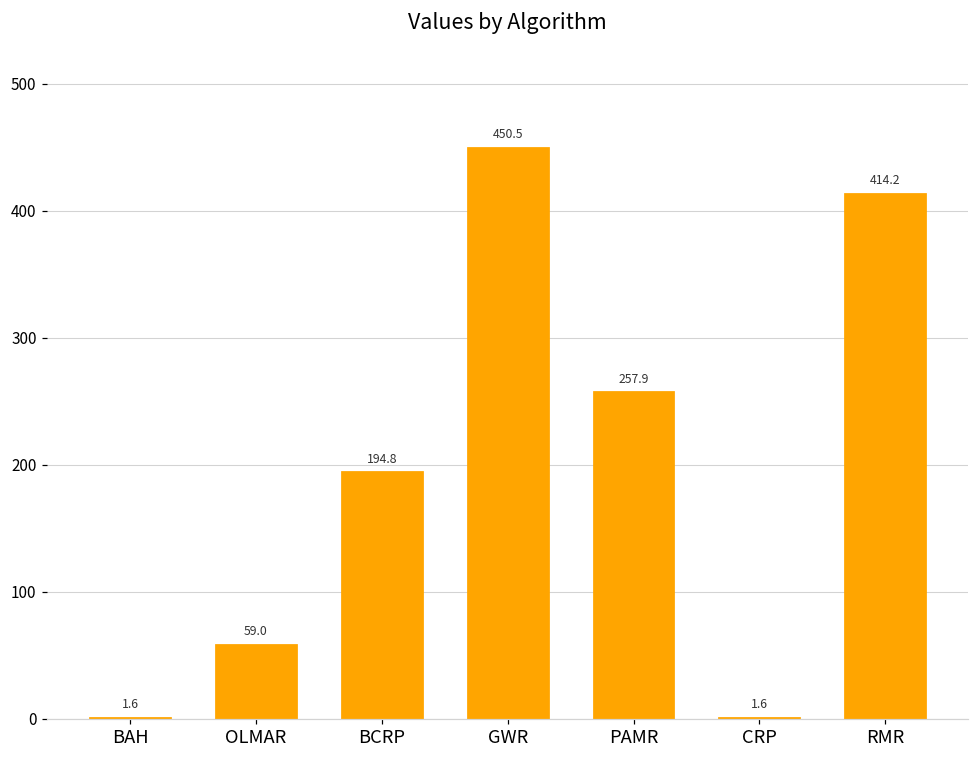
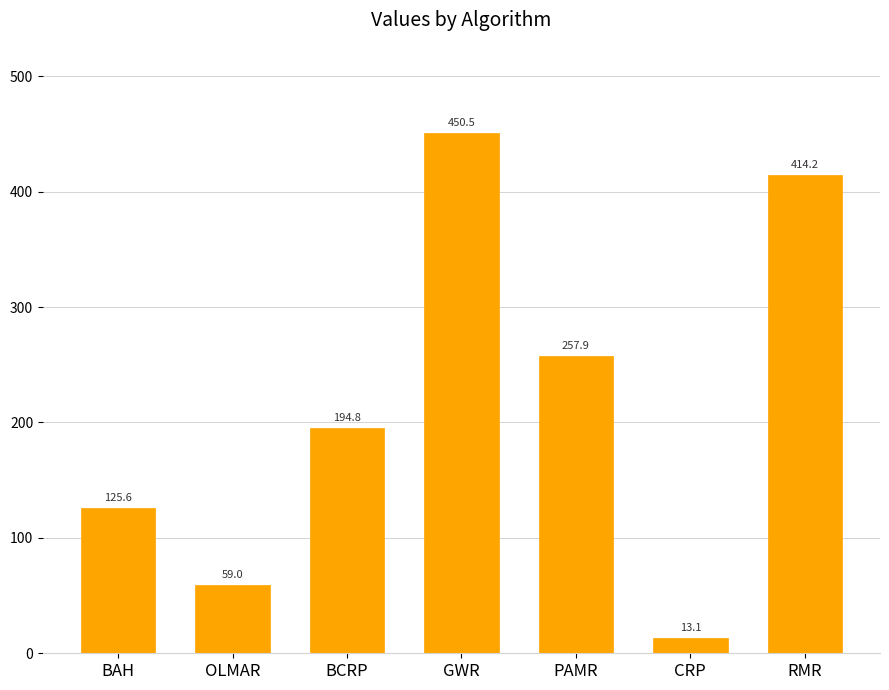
BAH: 1.6 -> 125.6
CRP: 1.6 -> 13.1
